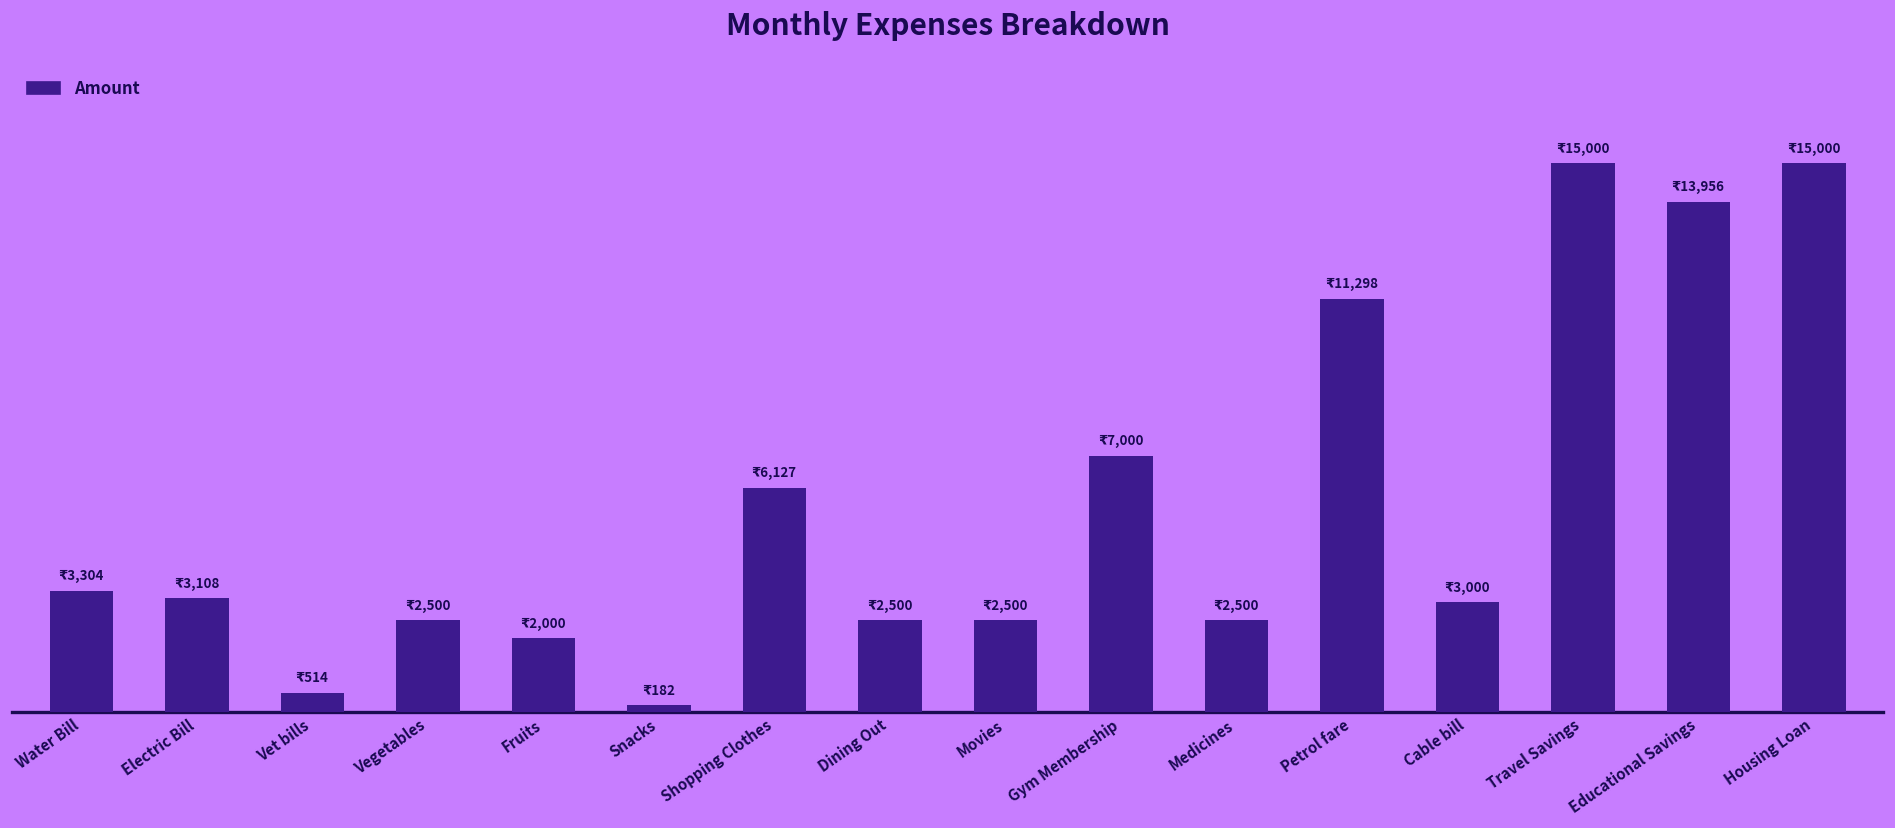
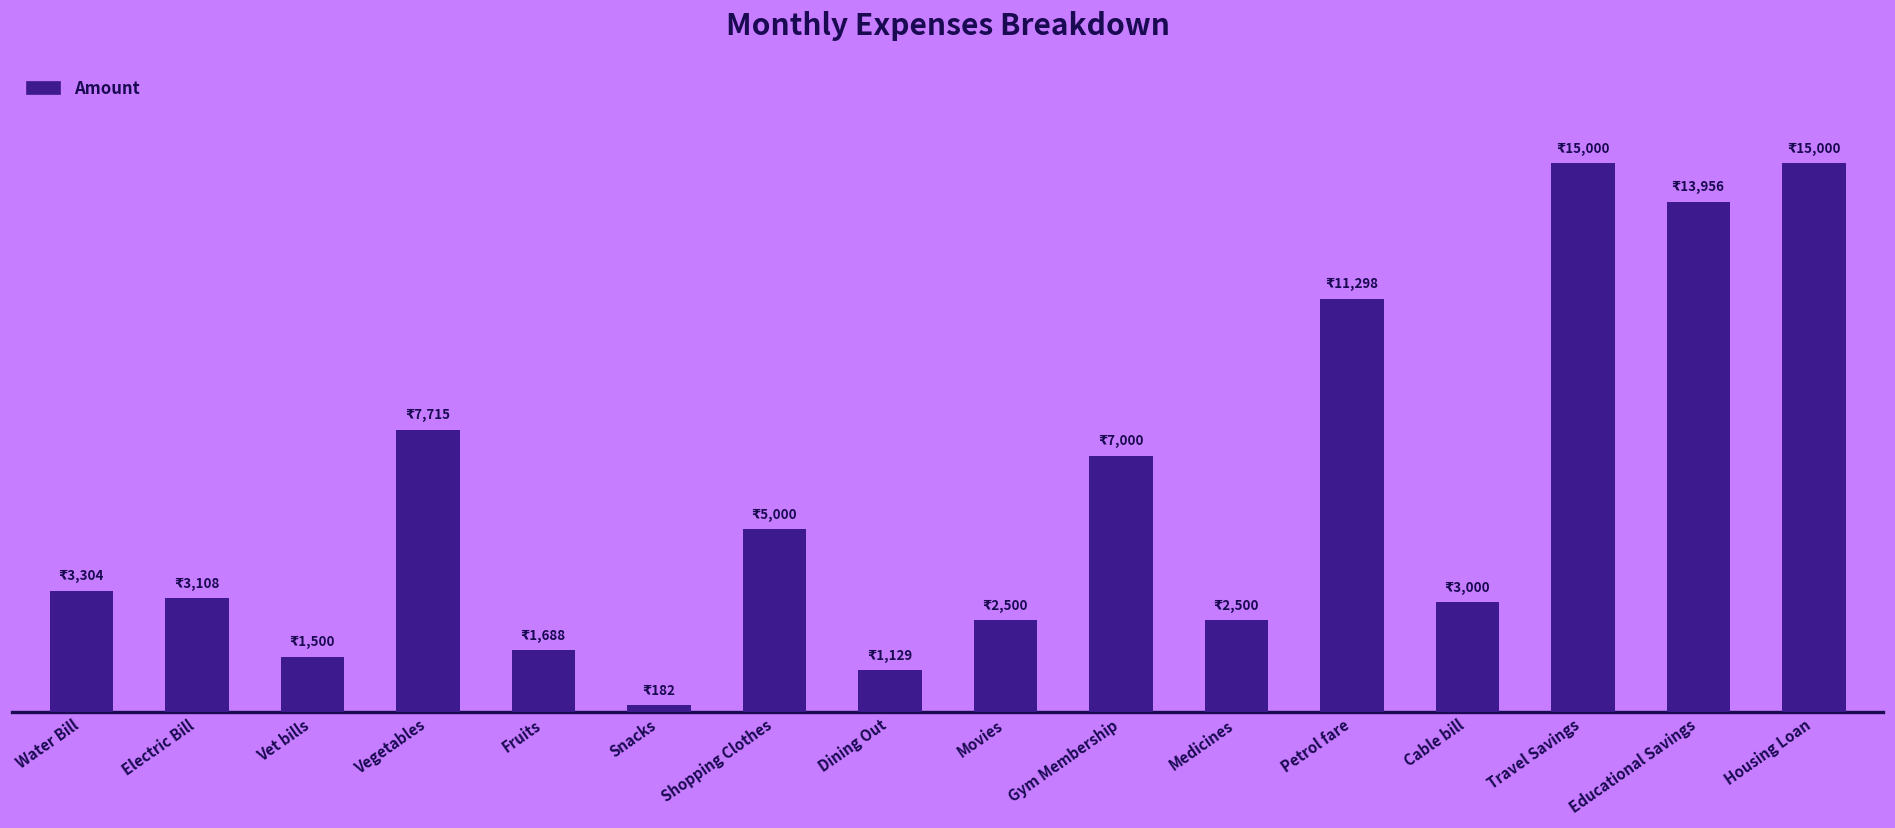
Vet bills: 514 -> 1,500
Vegetables: 2,500 -> 7,715
Fruits: 2,000 -> 1,688
Shopping Clothes: 6,127 -> 5,000
Dining Out: 2,500 -> 1,129
